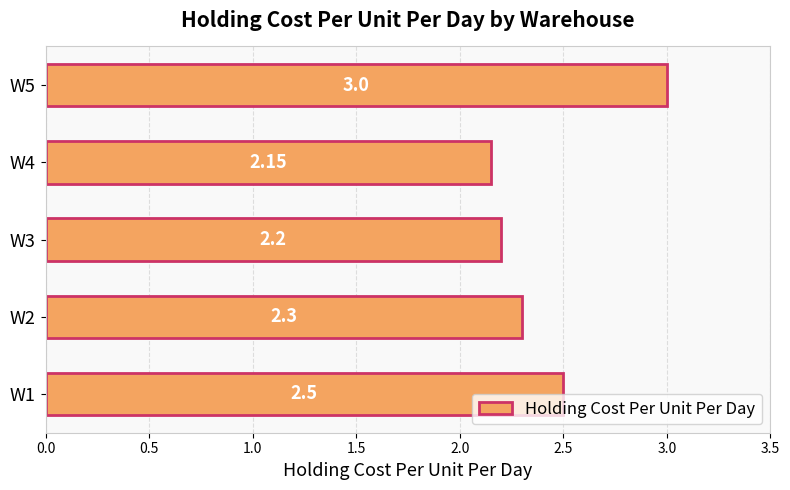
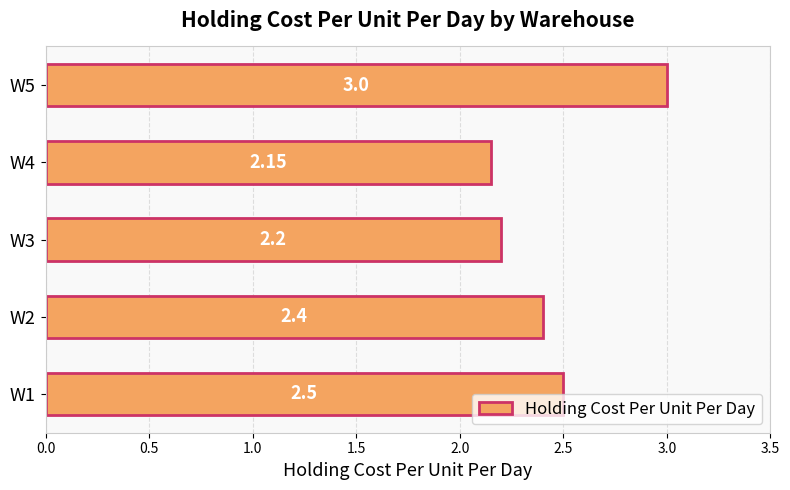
W2: 2.3 -> 2.4
